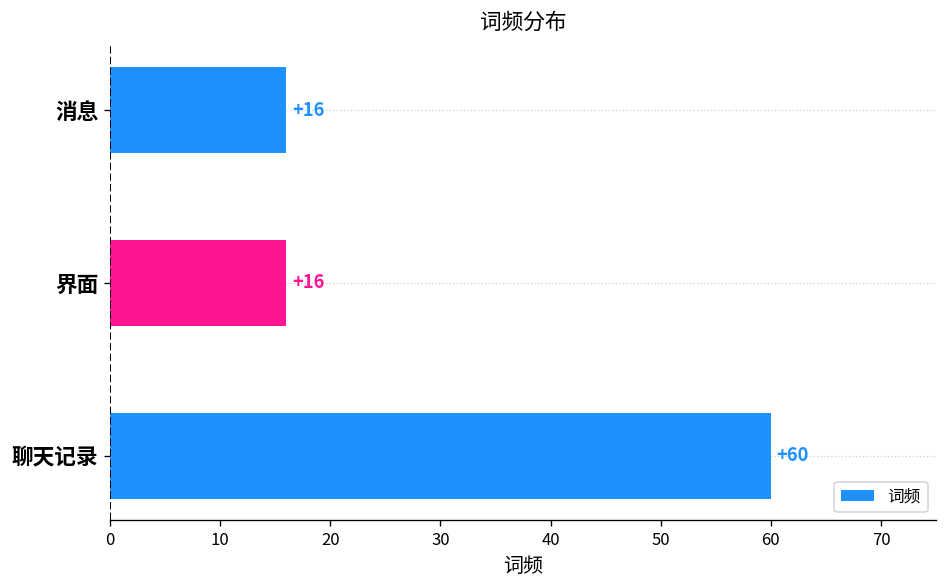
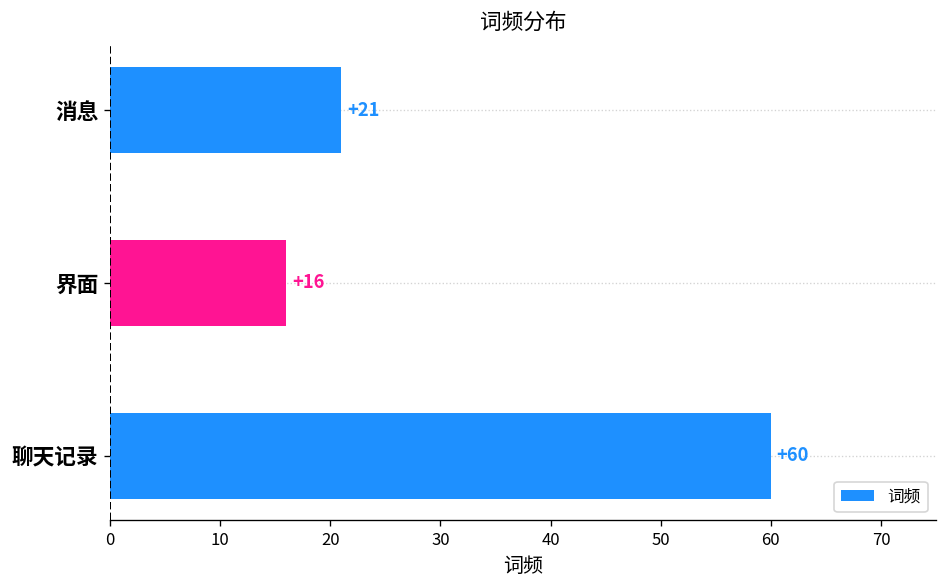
消息: +16 -> +21
